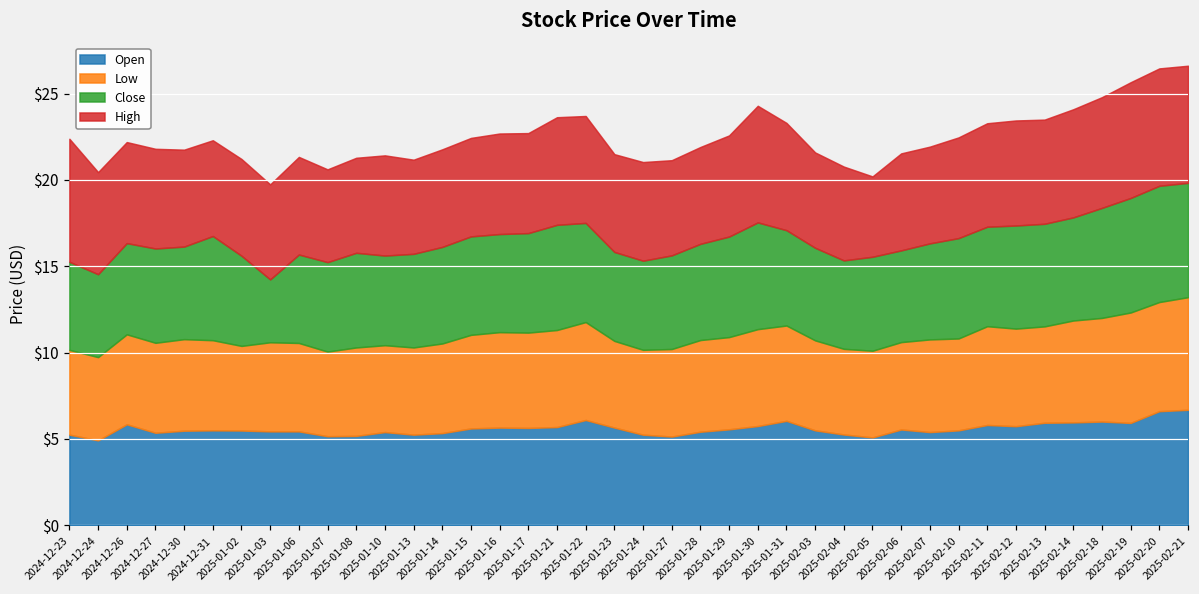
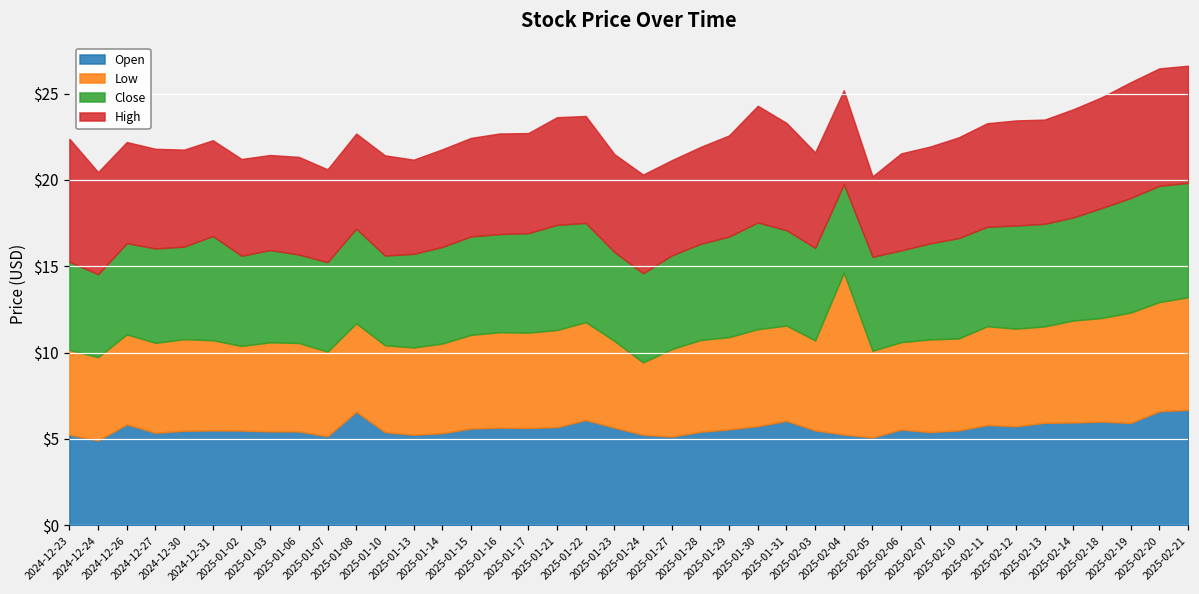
Close, 2025-01-03: $3.6 -> $5.3
Open, 2025-01-08: $5.2 -> $6.6
Low, 2025-01-24: $4.9 -> $4.2
Low, 2025-02-04: $5.0 -> $9.4
